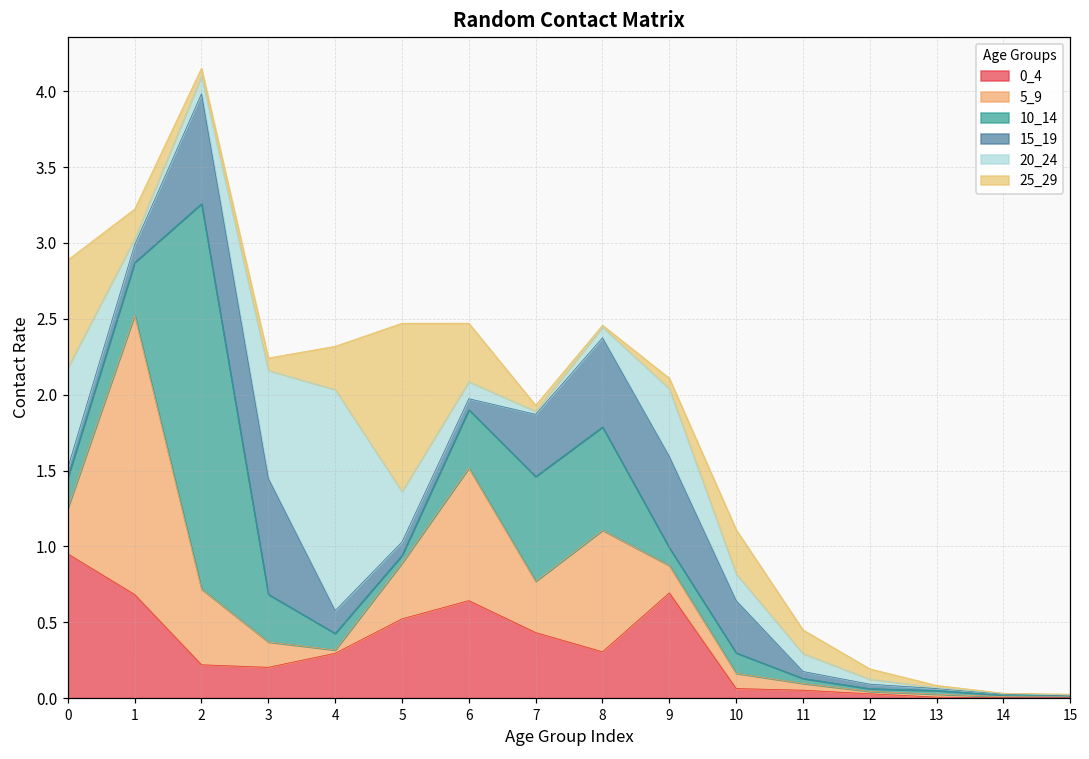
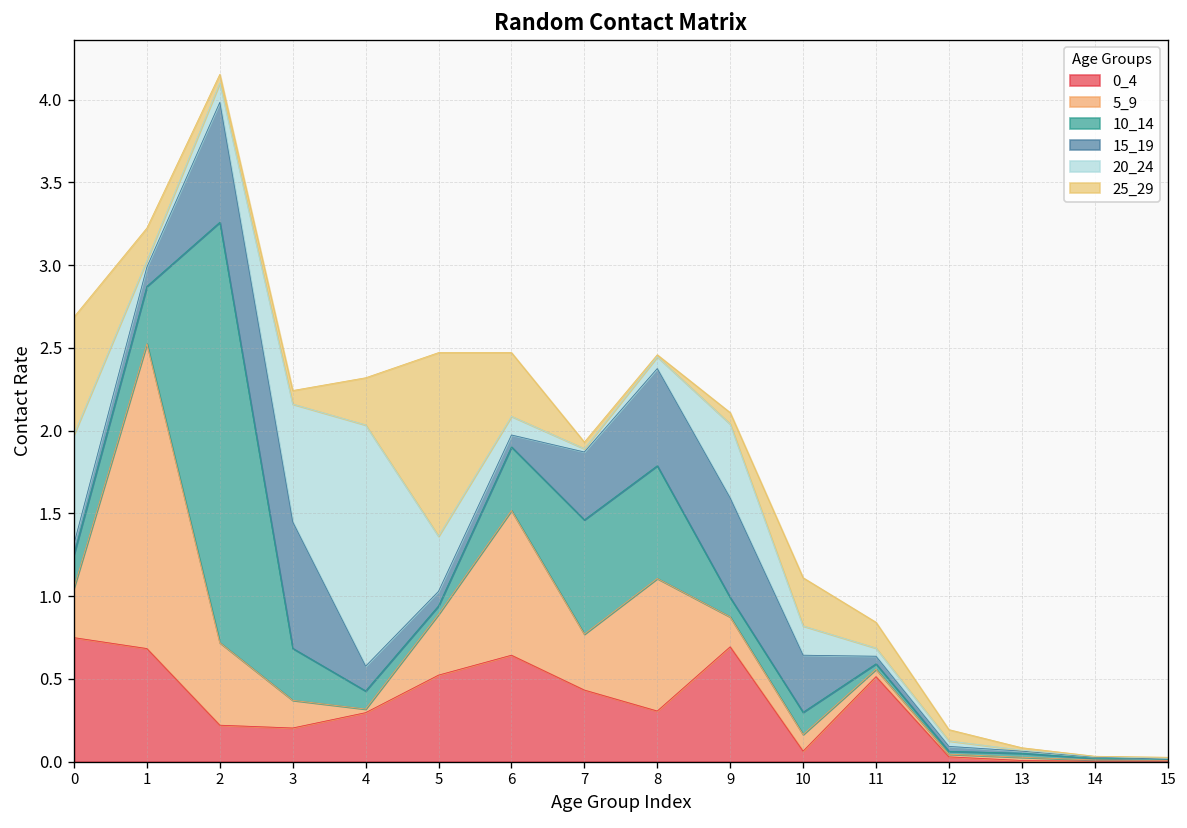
0_4, 0: 0.95 -> 0.75
0_4, 11: 0.05 -> 0.51
20_24, 11: 0.12 -> 0.05
